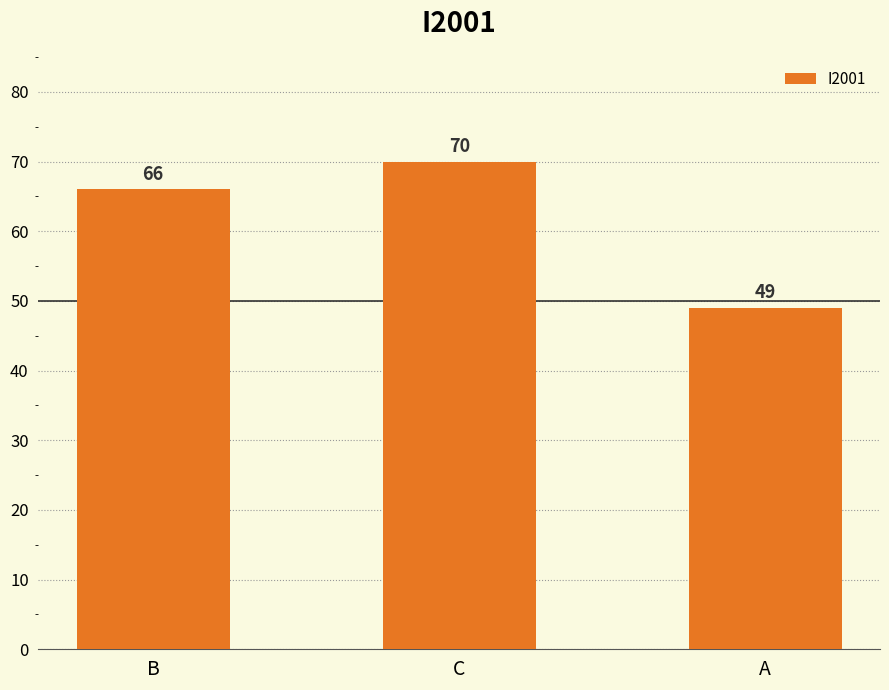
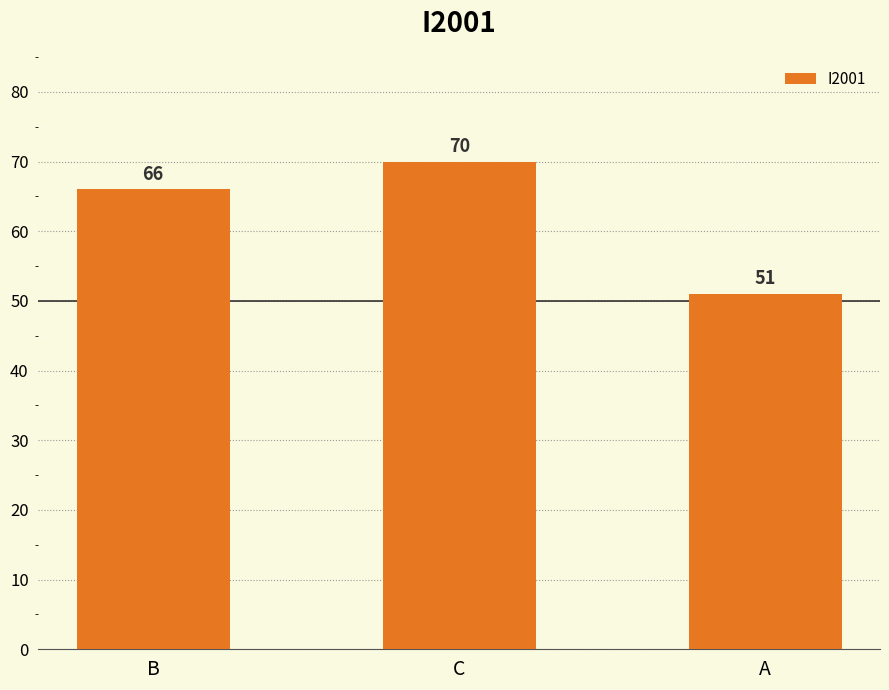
A: 49 -> 51
